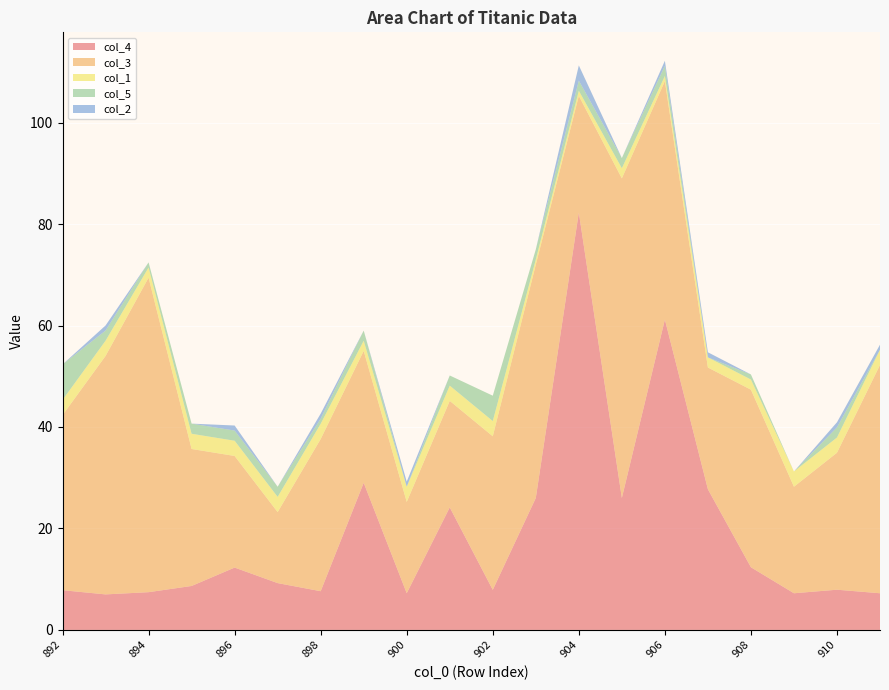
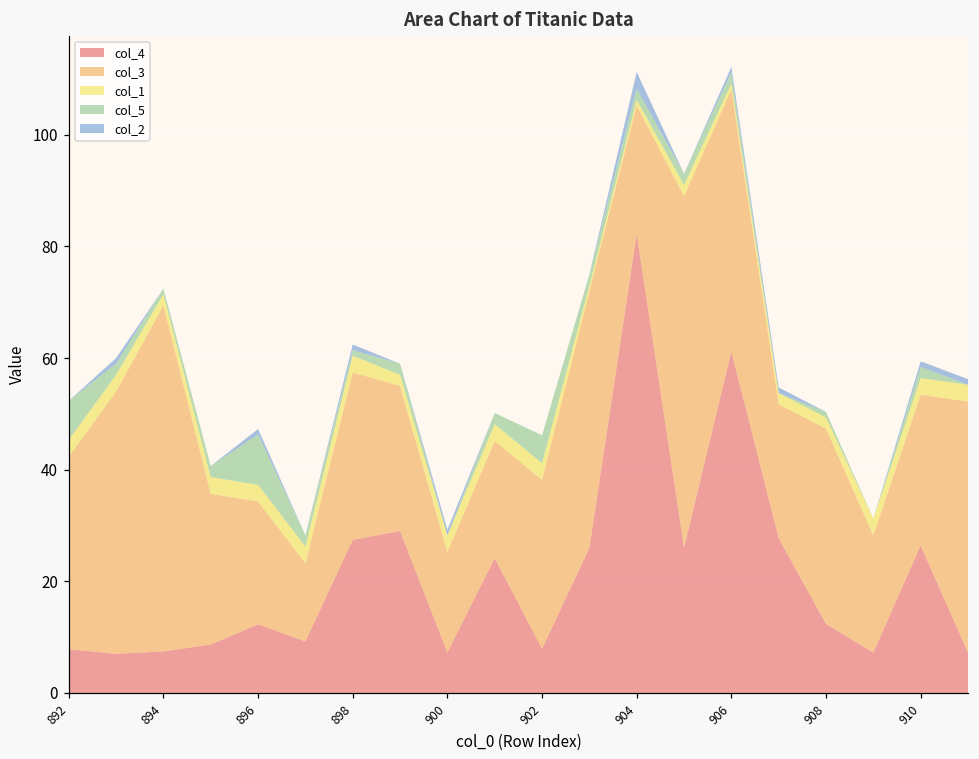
col_5, 896: 2 -> 9
col_4, 898: 8 -> 27
col_4, 910: 8 -> 26
